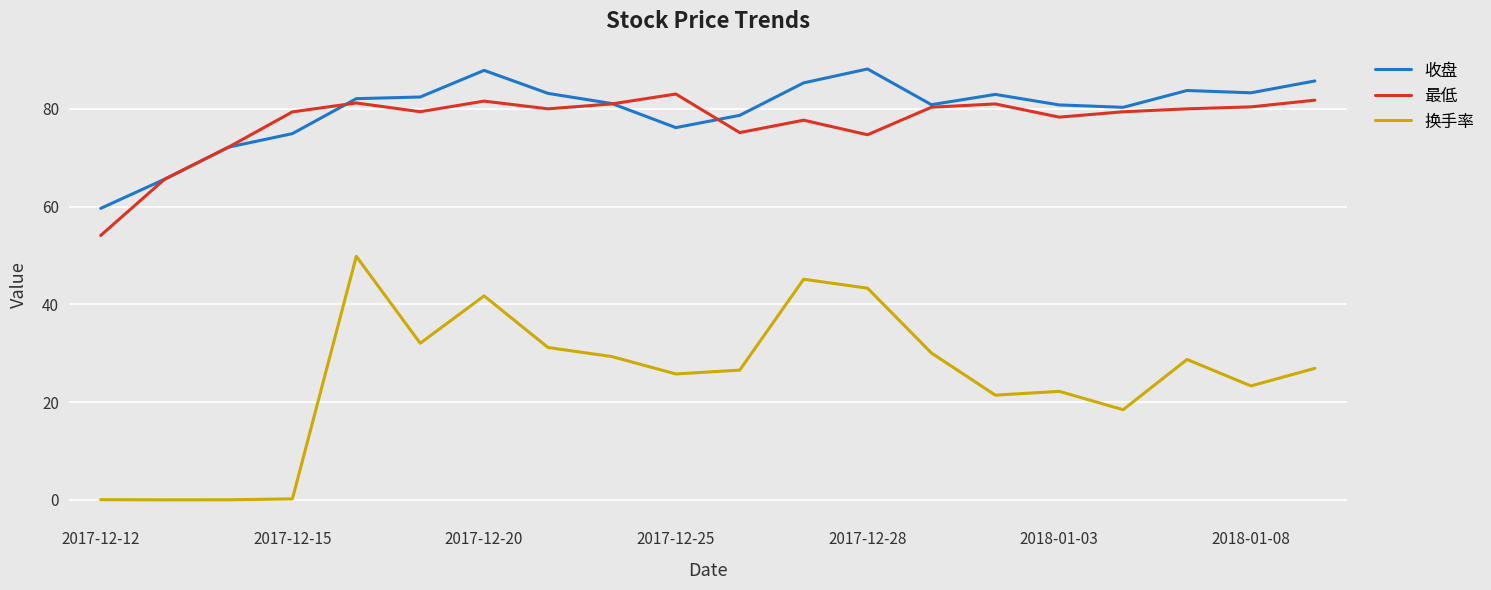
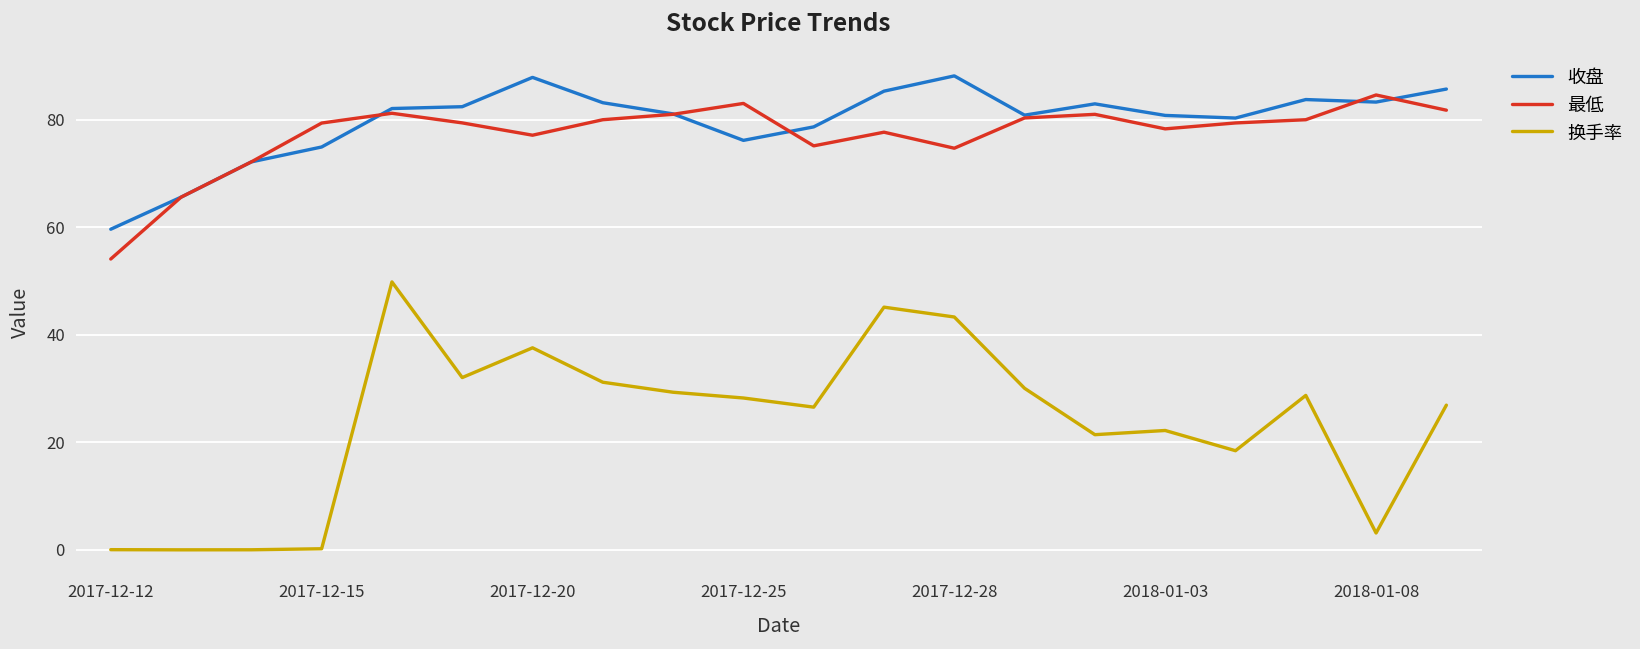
最低, 2017-12-20: 82 -> 77
换手率, 2017-12-20: 42 -> 38
换手率, 2017-12-25: 26 -> 28
最低, 2018-01-08: 80 -> 85
换手率, 2018-01-08: 23 -> 3
